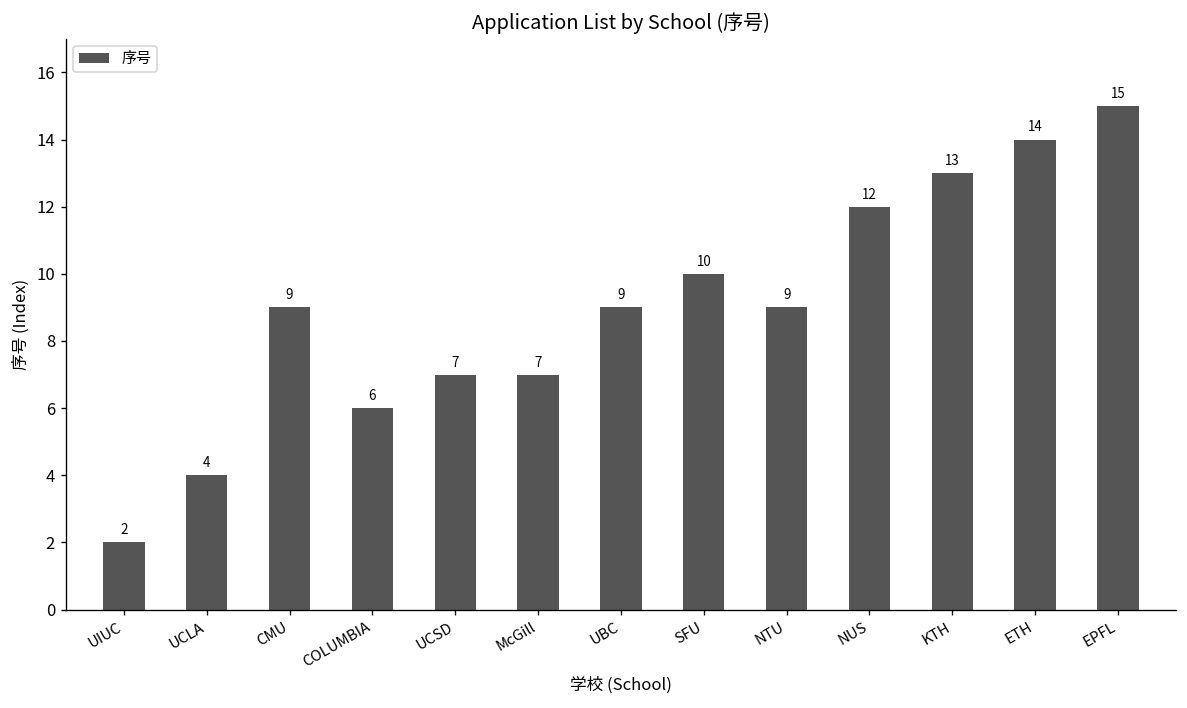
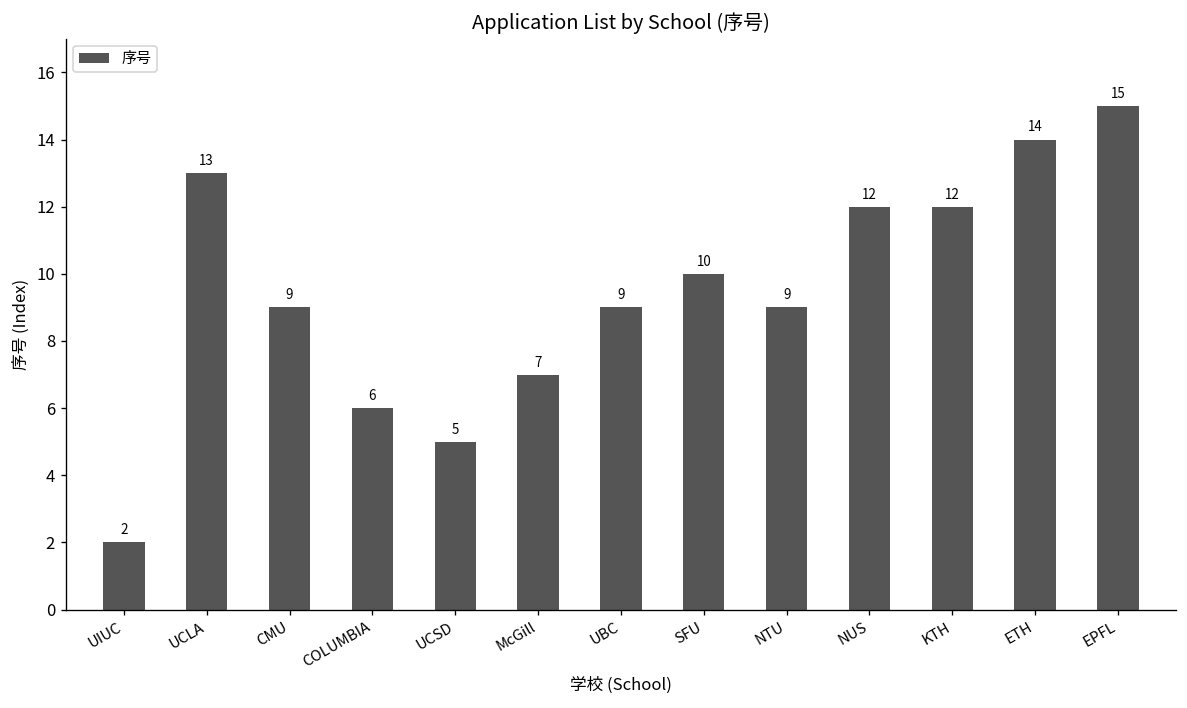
UCLA: 4 -> 13
UCSD: 7 -> 5
KTH: 13 -> 12
